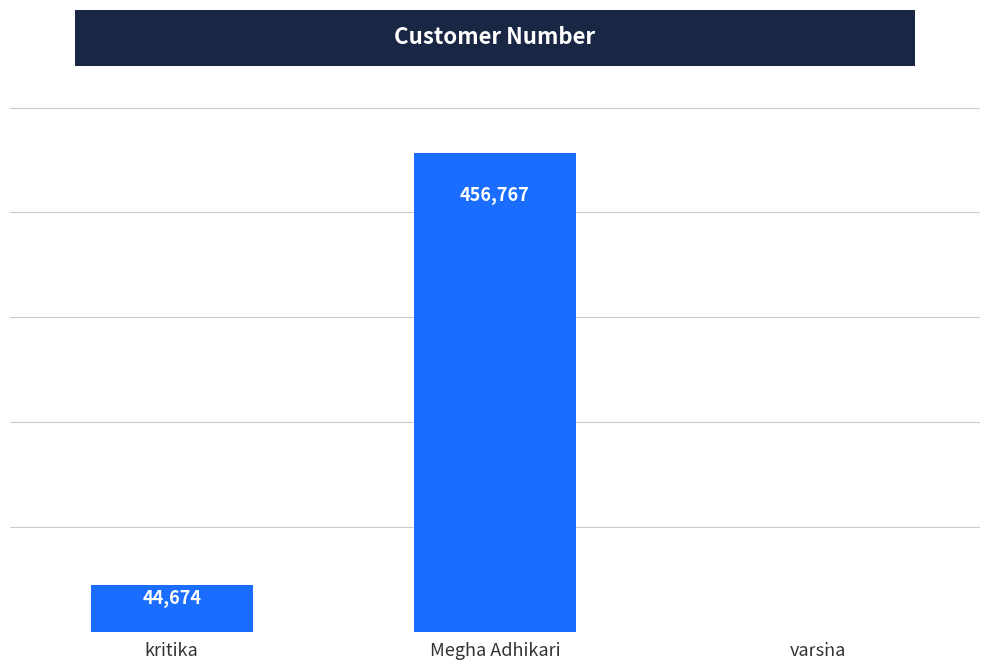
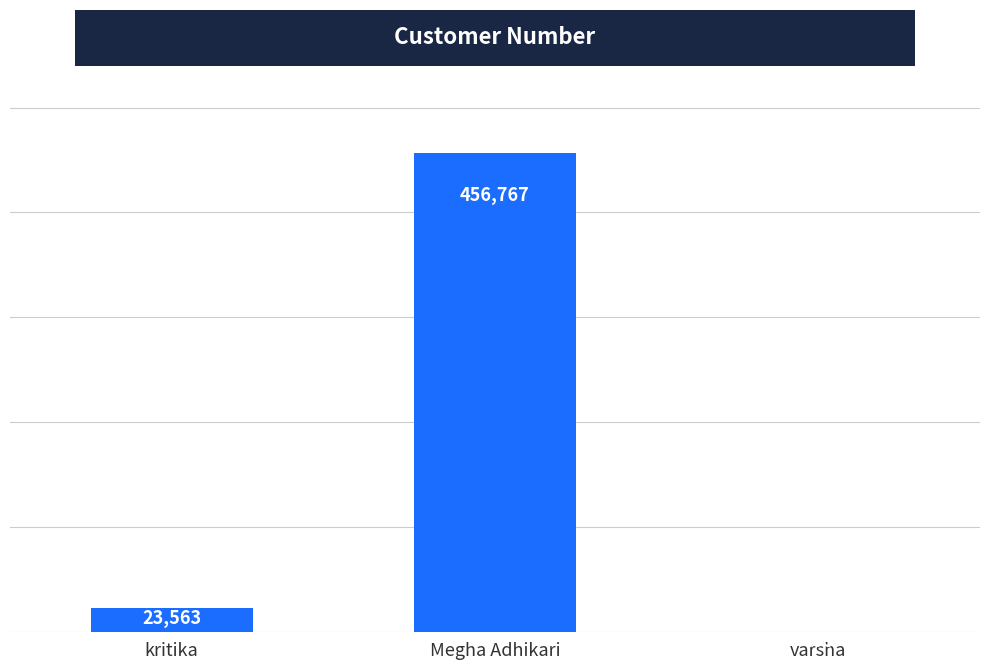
kritika: 44,674 -> 23,563
